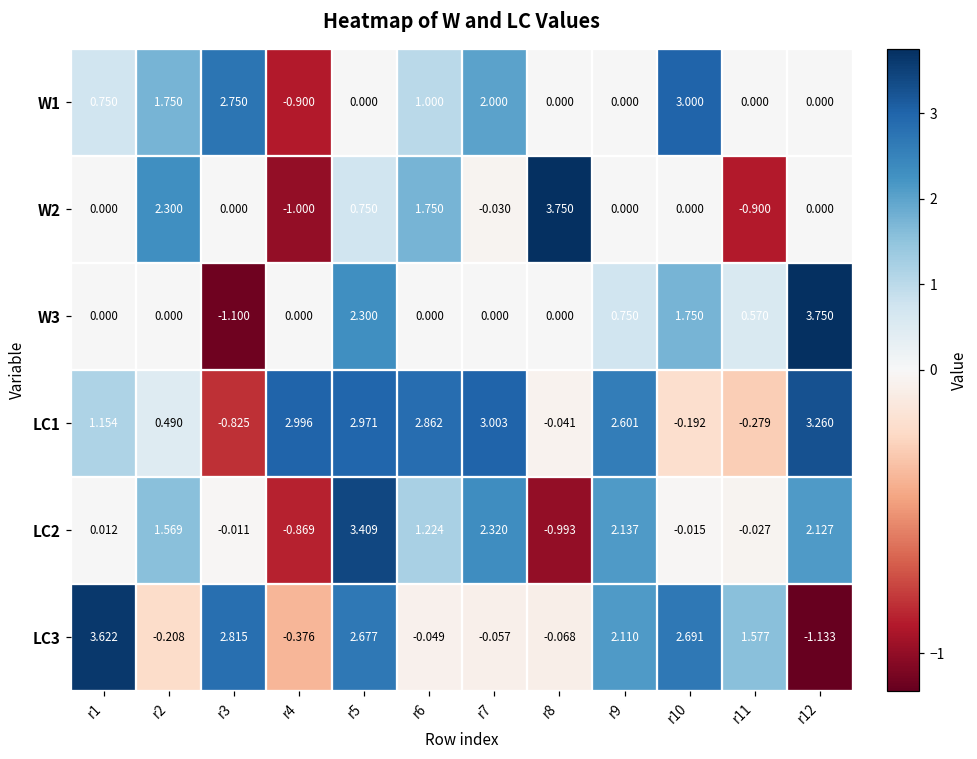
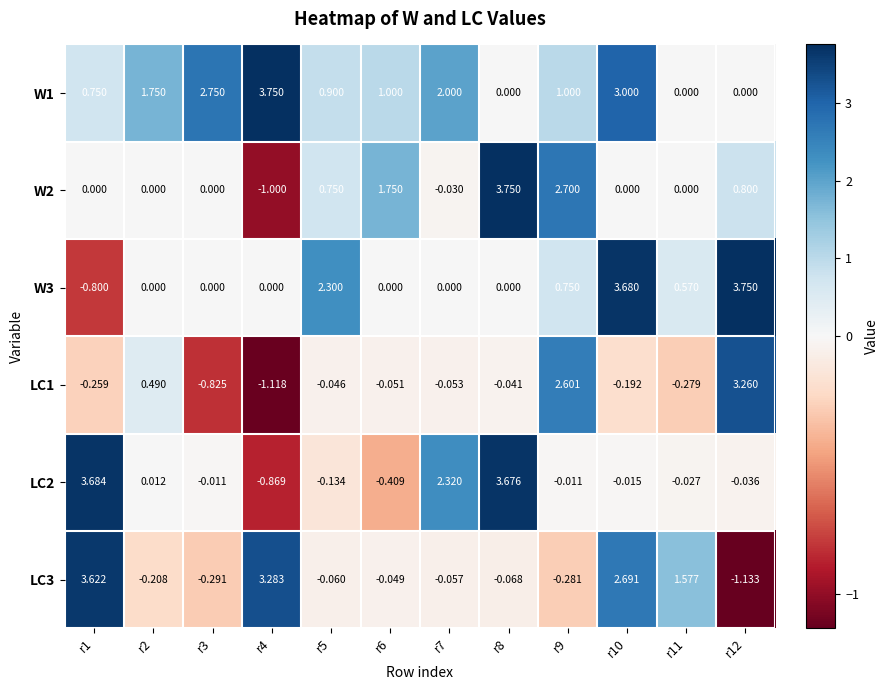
W1, r4: -0.900 -> 3.750
W1, r5: 0.000 -> 0.900
W1, r9: 0.000 -> 1.000
W2, r2: 2.300 -> 0.000
W2, r9: 0.000 -> 2.700
W2, r11: -0.900 -> 0.000
W2, r12: 0.000 -> 0.800
W3, r1: 0.000 -> -0.800
W3, r3: -1.100 -> 0.000
W3, r10: 1.750 -> 3.680
LC1, r1: 1.154 -> -0.259
LC1, r4: 2.996 -> -1.118
LC1, r5: 2.971 -> -0.046
LC1, r6: 2.862 -> -0.051
LC1, r7: 3.003 -> -0.053
LC2, r1: 0.012 -> 3.684
LC2, r2: 1.569 -> 0.012
LC2, r5: 3.409 -> -0.134
LC2, r6: 1.224 -> -0.409
LC2, r8: -0.993 -> 3.676
LC2, r9: 2.137 -> -0.011
LC2, r12: 2.127 -> -0.036
LC3, r3: 2.815 -> -0.291
LC3, r4: -0.376 -> 3.283
LC3, r5: 2.677 -> -0.060
LC3, r9: 2.110 -> -0.281
